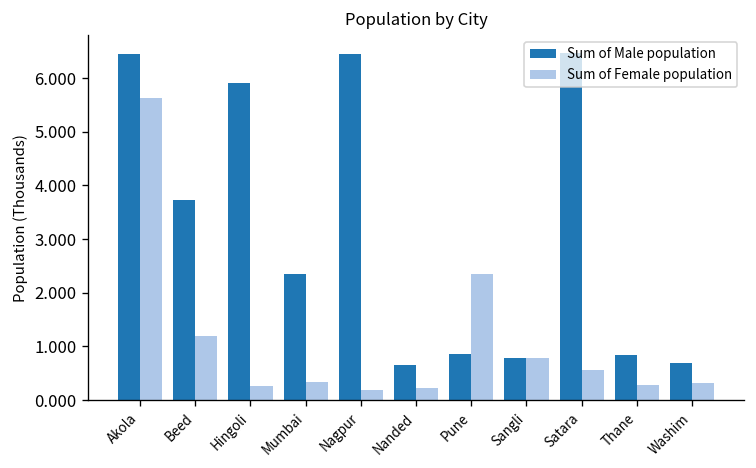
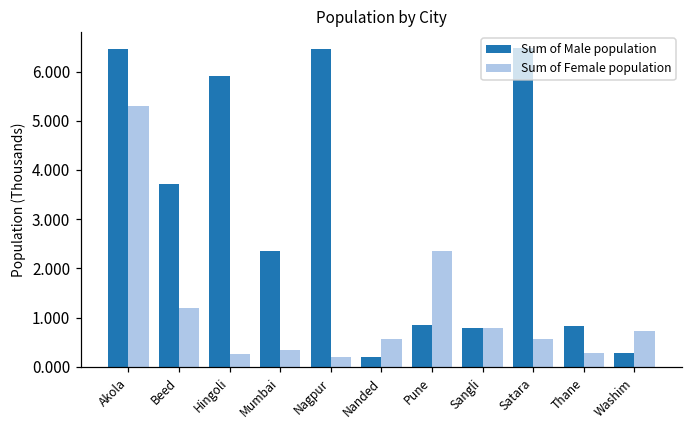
Sum of Female population, Akola: 5.6 -> 5.3
Sum of Male population, Nanded: 0.6 -> 0.2
Sum of Female population, Nanded: 0.2 -> 0.6
Sum of Male population, Washim: 0.7 -> 0.3
Sum of Female population, Washim: 0.3 -> 0.7
